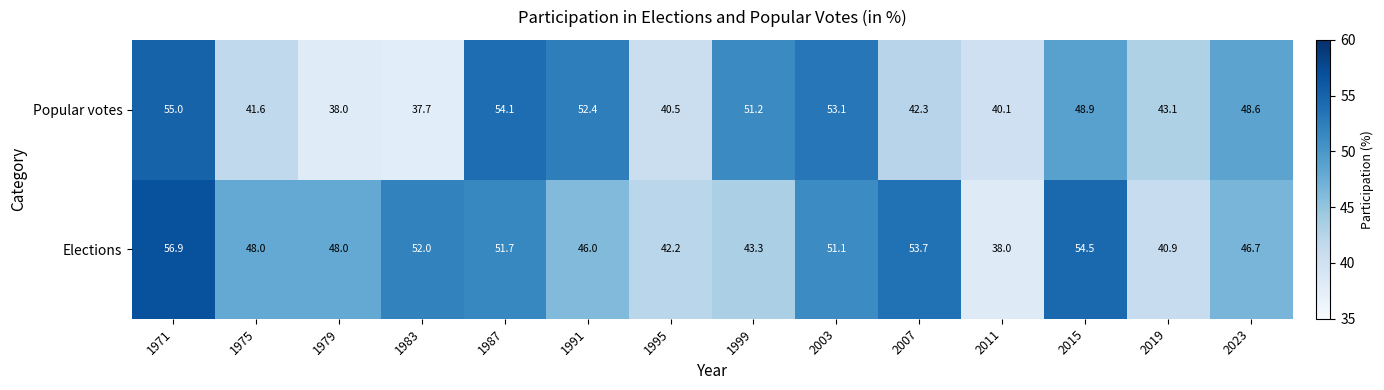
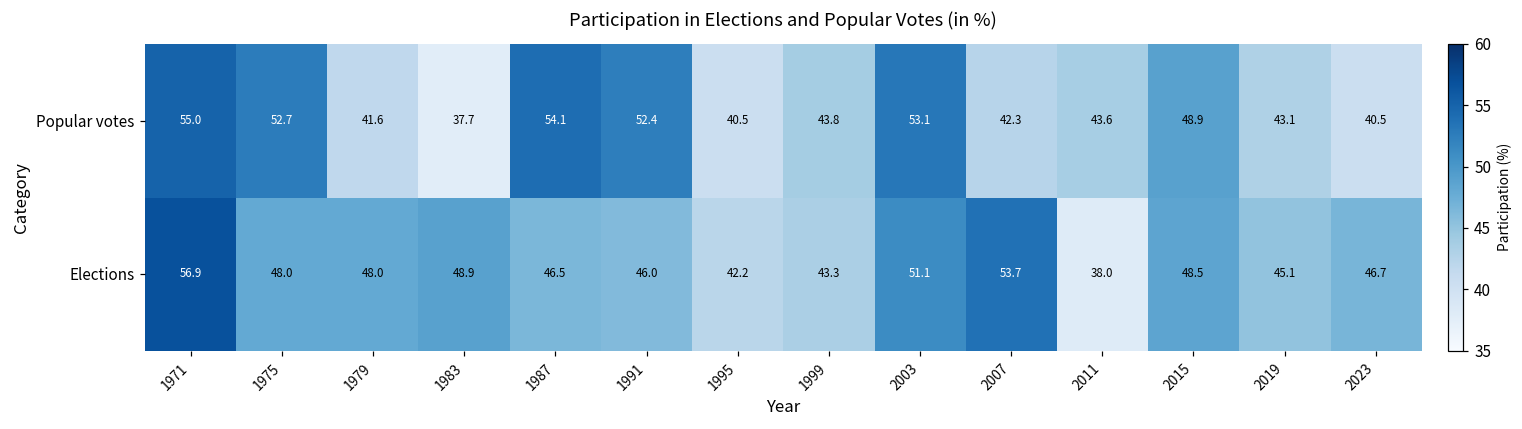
Popular votes, 1975: 41.6 -> 52.7
Popular votes, 1979: 38.0 -> 41.6
Popular votes, 1999: 51.2 -> 43.8
Popular votes, 2011: 40.1 -> 43.6
Popular votes, 2023: 48.6 -> 40.5
Elections, 1983: 52.0 -> 48.9
Elections, 1987: 51.7 -> 46.5
Elections, 2015: 54.5 -> 48.5
Elections, 2019: 40.9 -> 45.1
